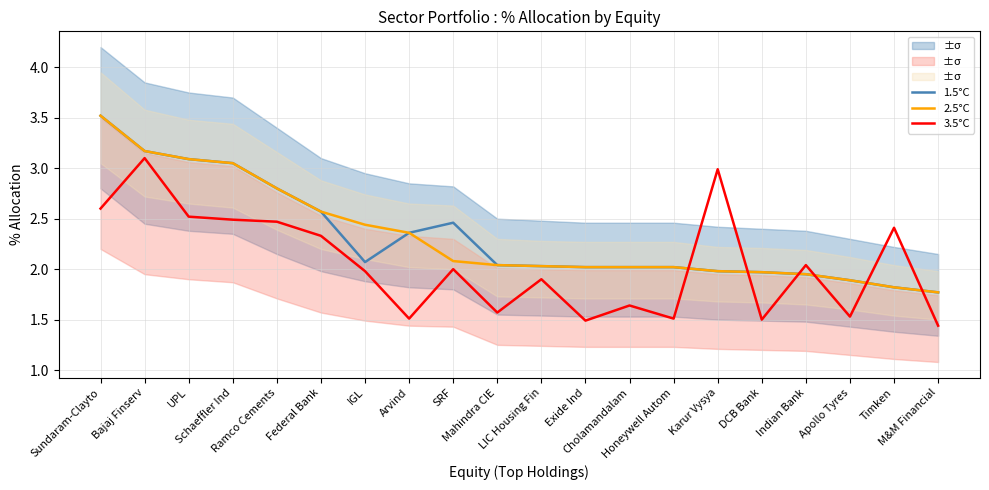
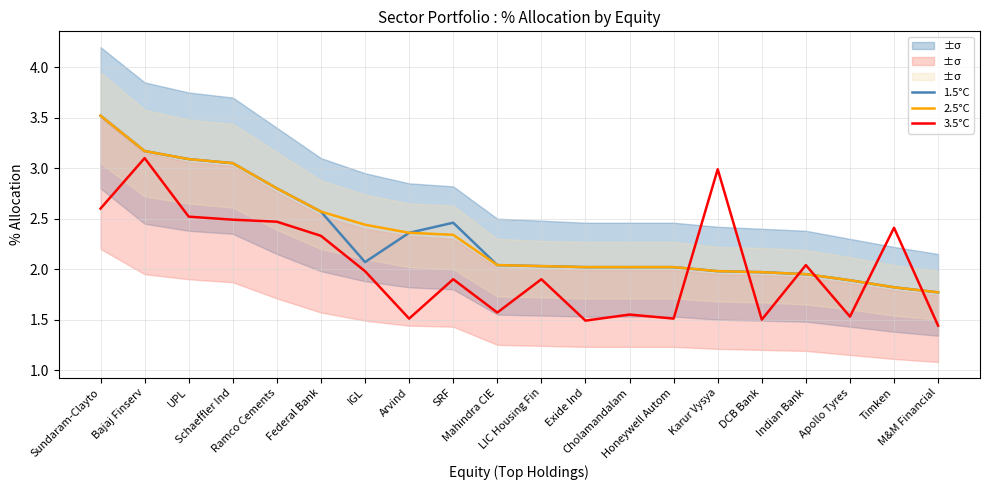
2.5°C, SRF: 2.08 -> 2.34
3.5°C, SRF: 2.0 -> 1.9
3.5°C, Cholamandalam: 1.64 -> 1.55
